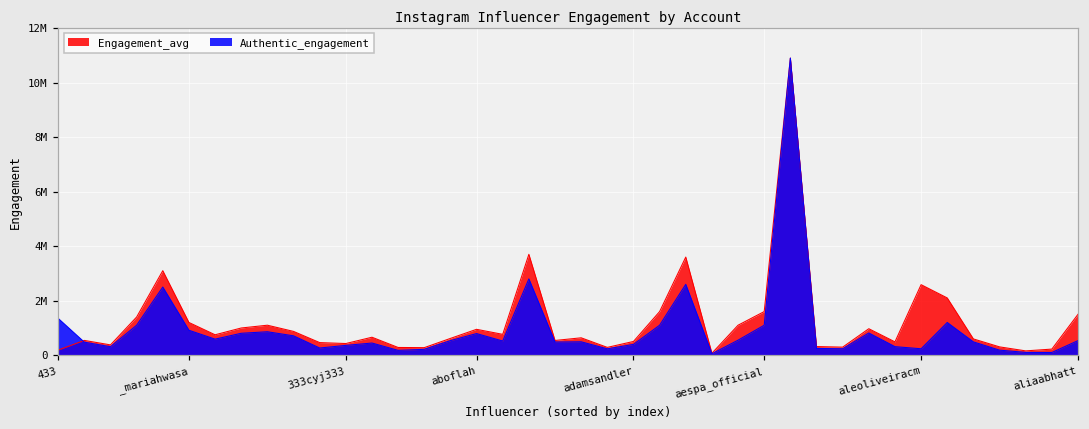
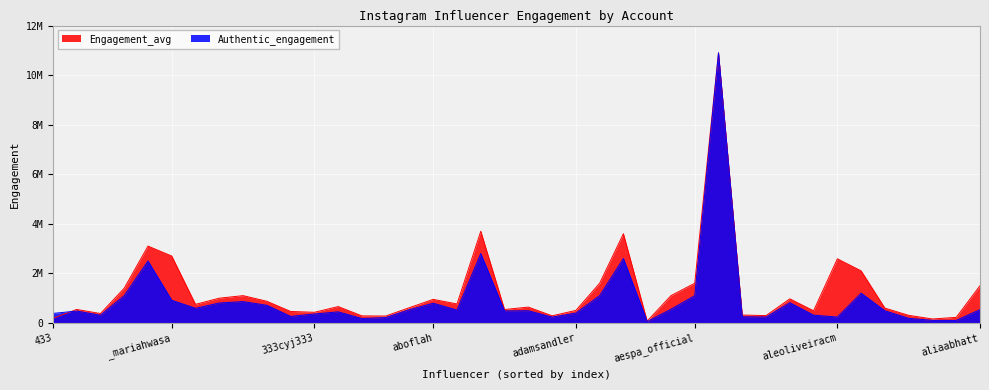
Authentic_engagement, 433: 1300000 -> 400000
Engagement_avg, _mariahwasa: 1200000 -> 2700000
